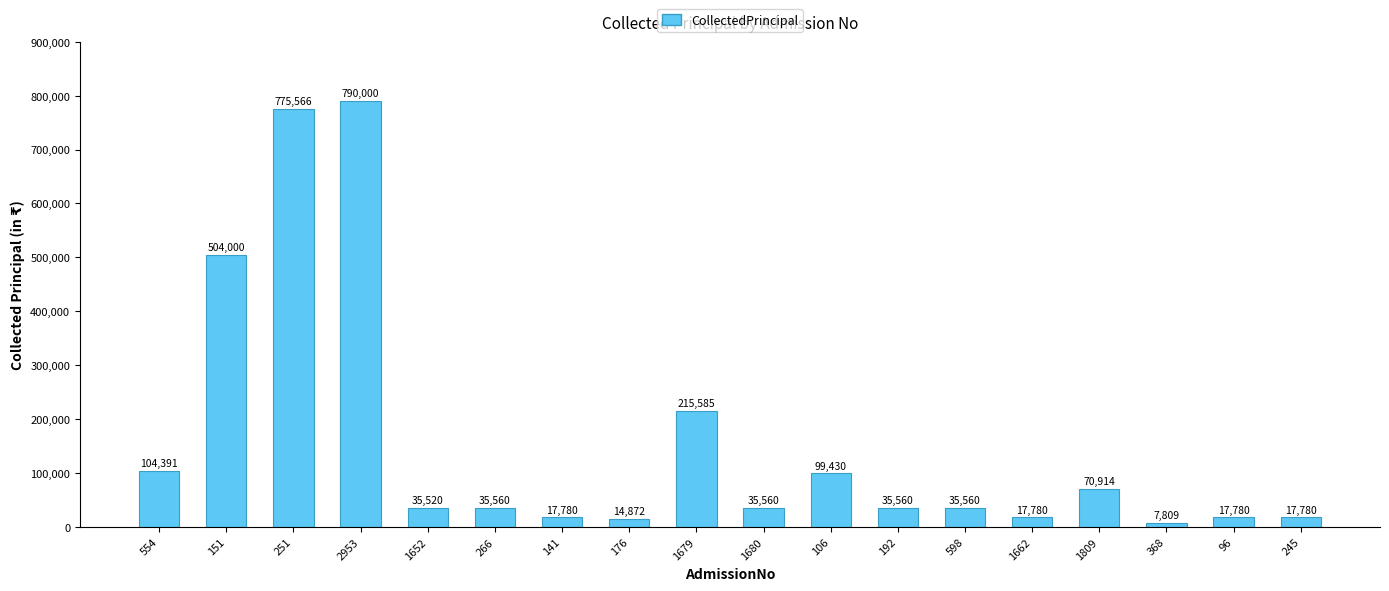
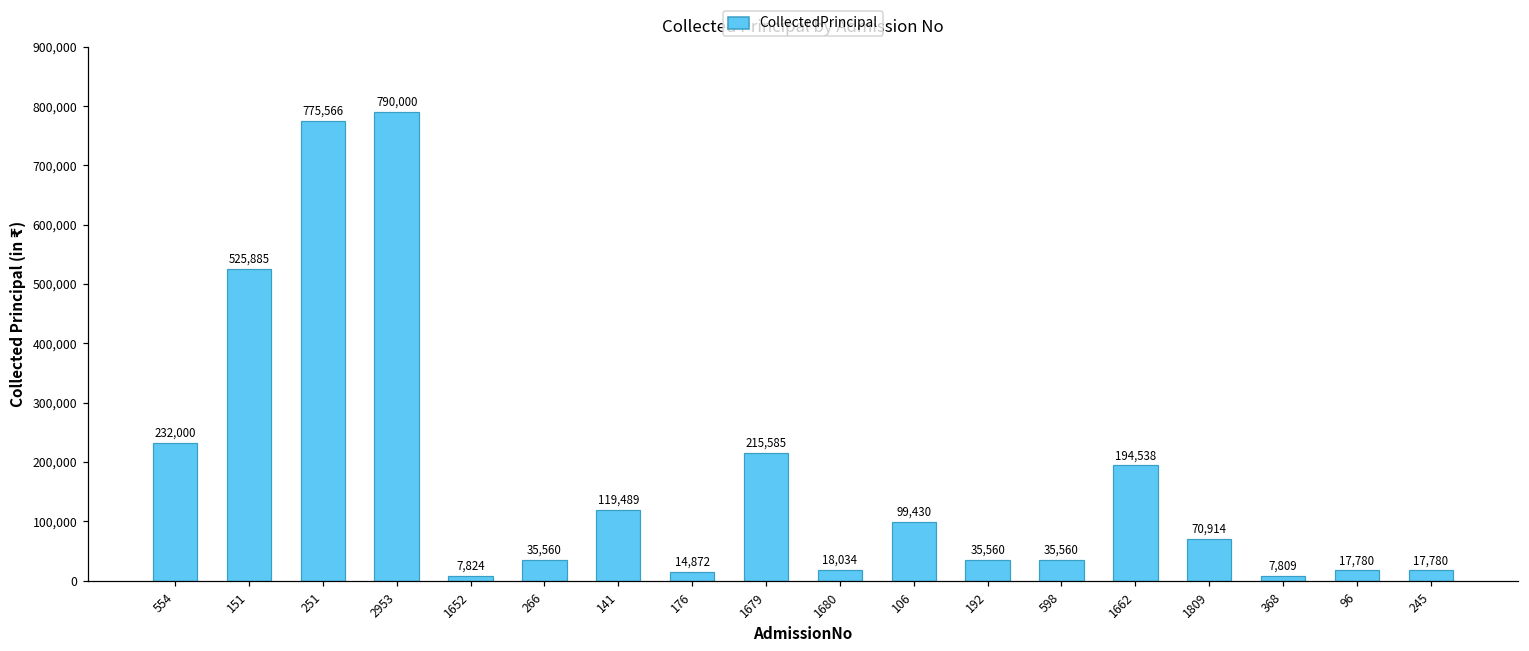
554: 104,391 -> 232,000
151: 504,000 -> 525,885
1652: 35,520 -> 7,824
141: 17,780 -> 119,489
1680: 35,560 -> 18,034
1662: 17,780 -> 194,538
